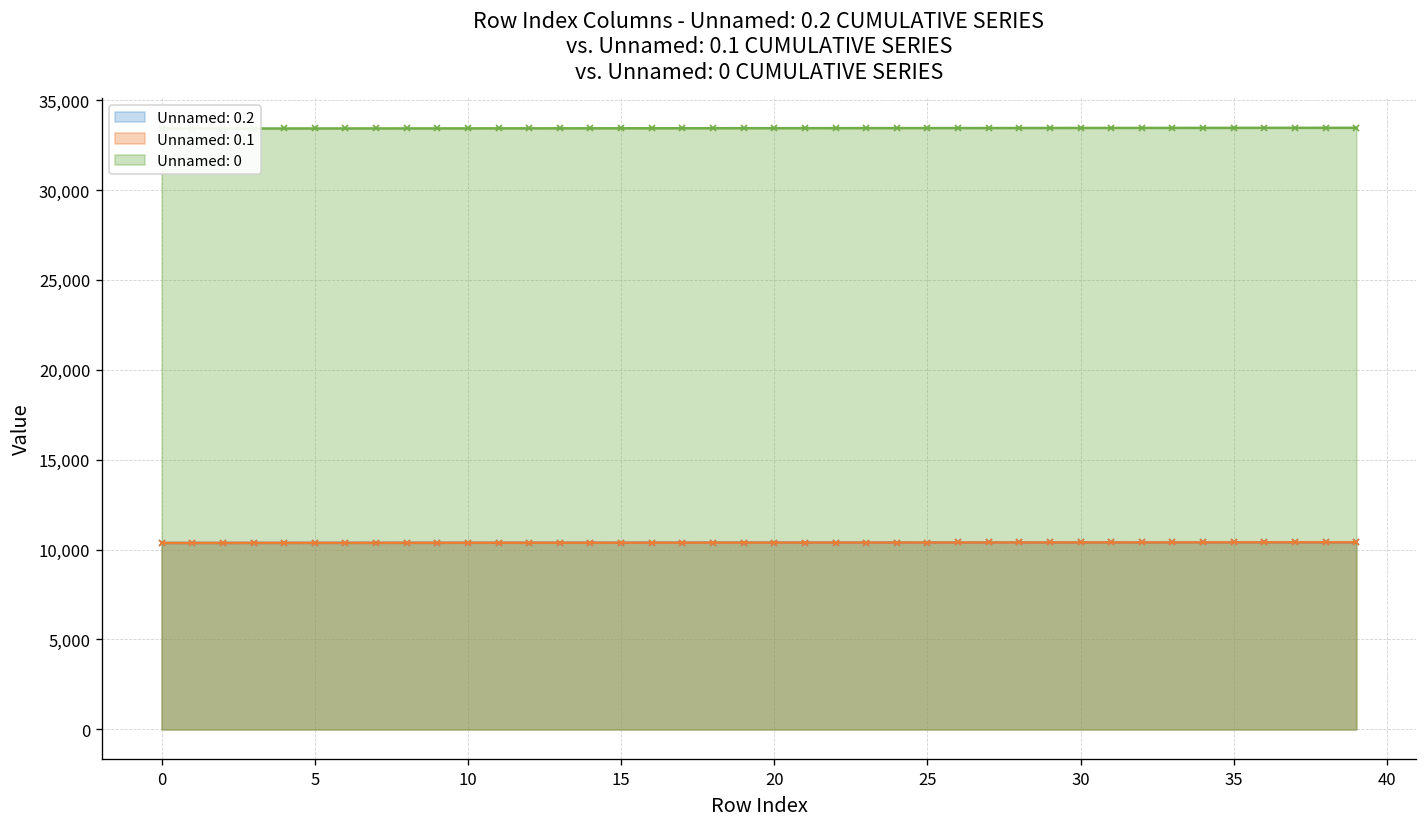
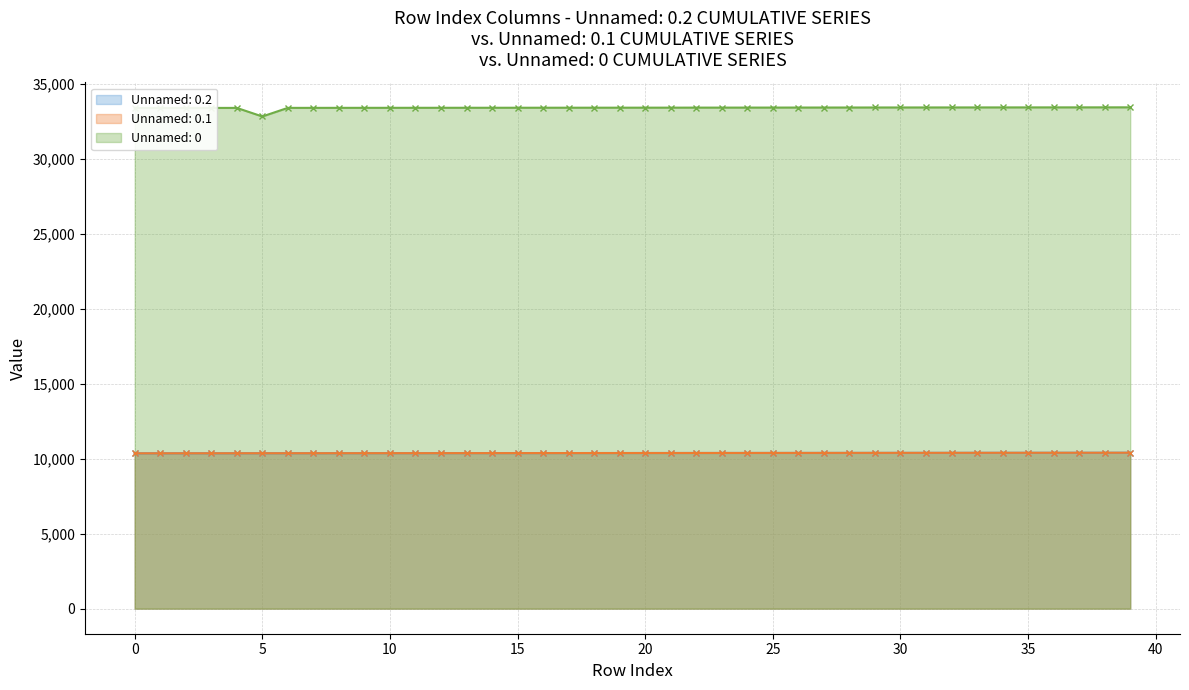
Unnamed: 0, 5: 33,400 -> 32,800
